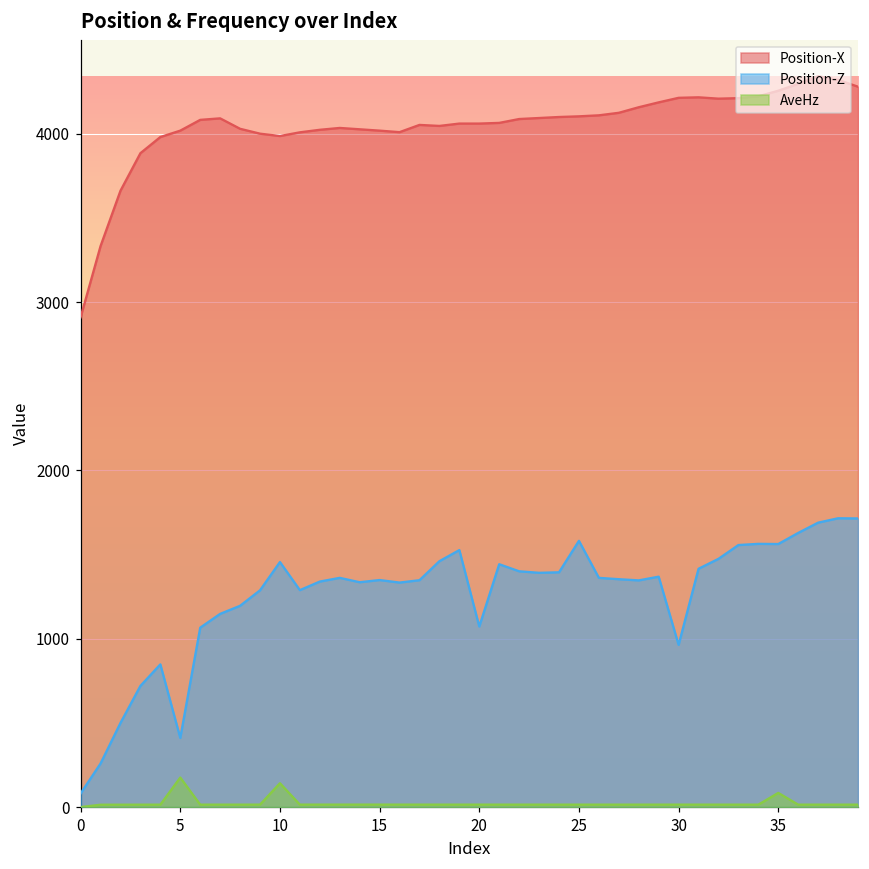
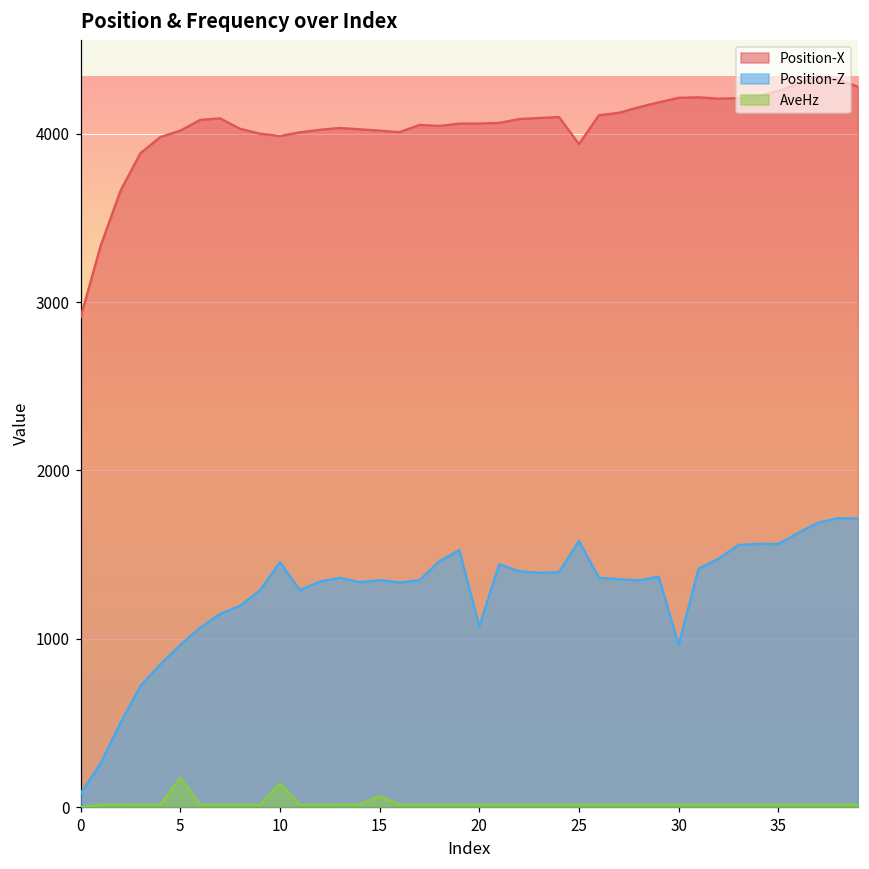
Position-Z, 5: 410 -> 960
AveHz, 15: 10 -> 70
Position-X, 25: 4100 -> 3940
AveHz, 35: 80 -> 10
